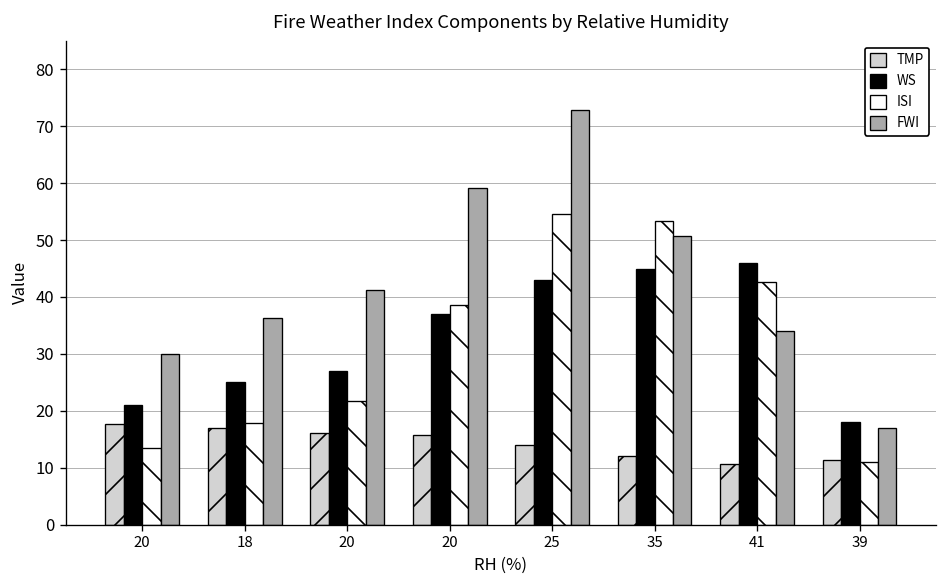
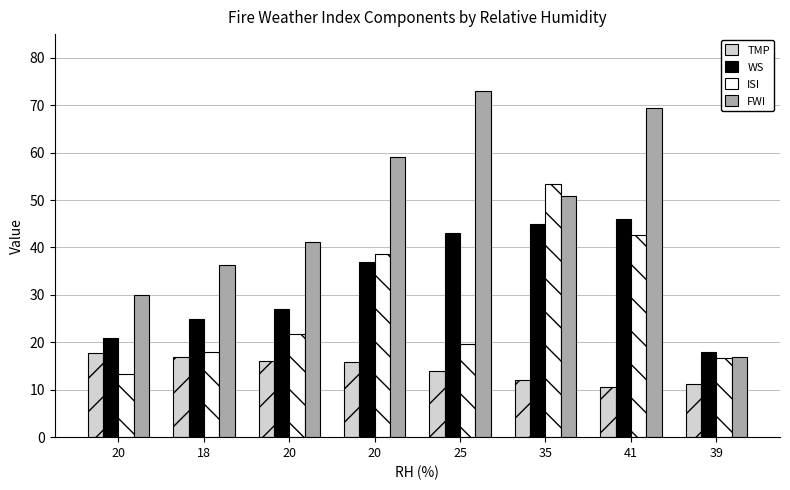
ISI, 25: 55 -> 20
FWI, 41: 34 -> 69
ISI, 39: 11 -> 17
